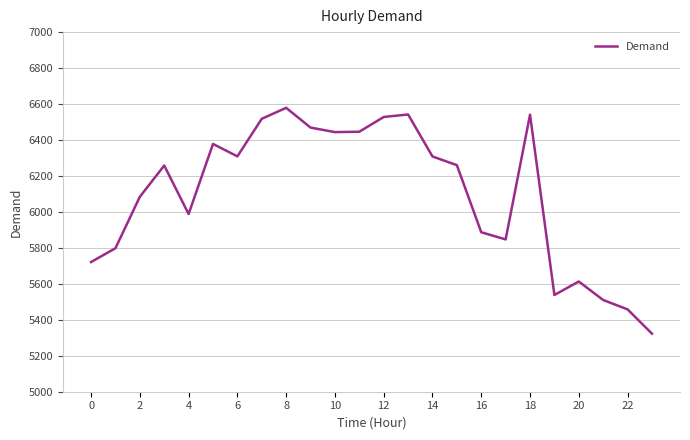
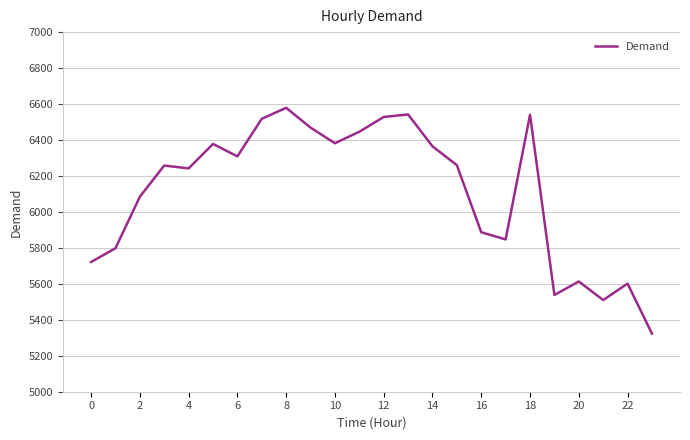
4: 5990 -> 6240
10: 6440 -> 6380
14: 6310 -> 6370
22: 5460 -> 5600
